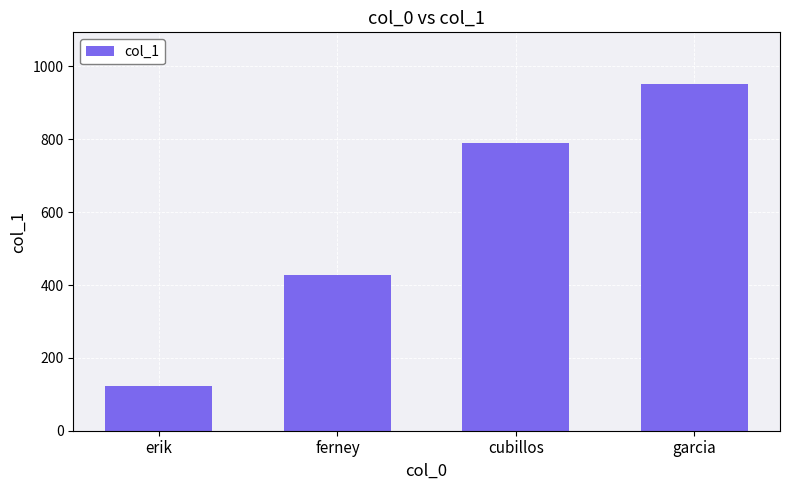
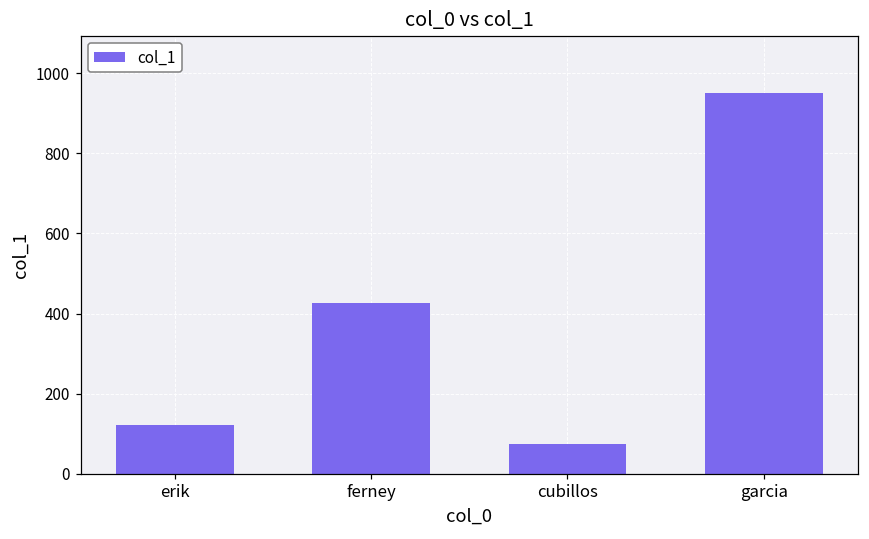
cubillos: 790 -> 80
